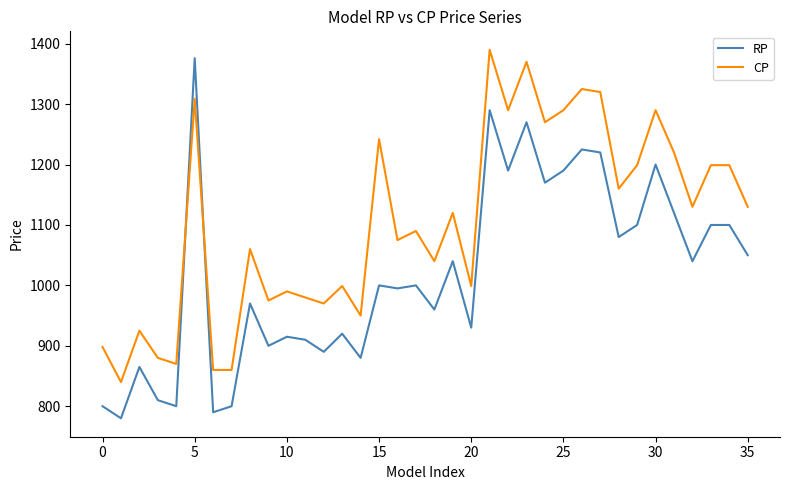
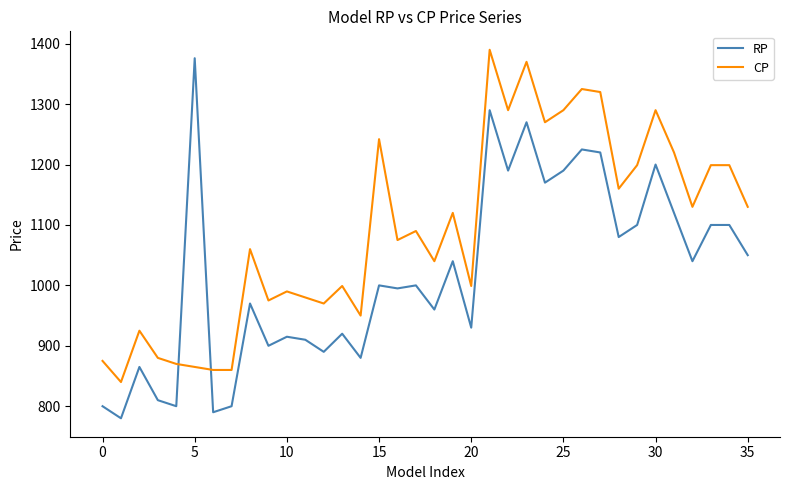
CP, 0: 900 -> 880
CP, 5: 1310 -> 870
